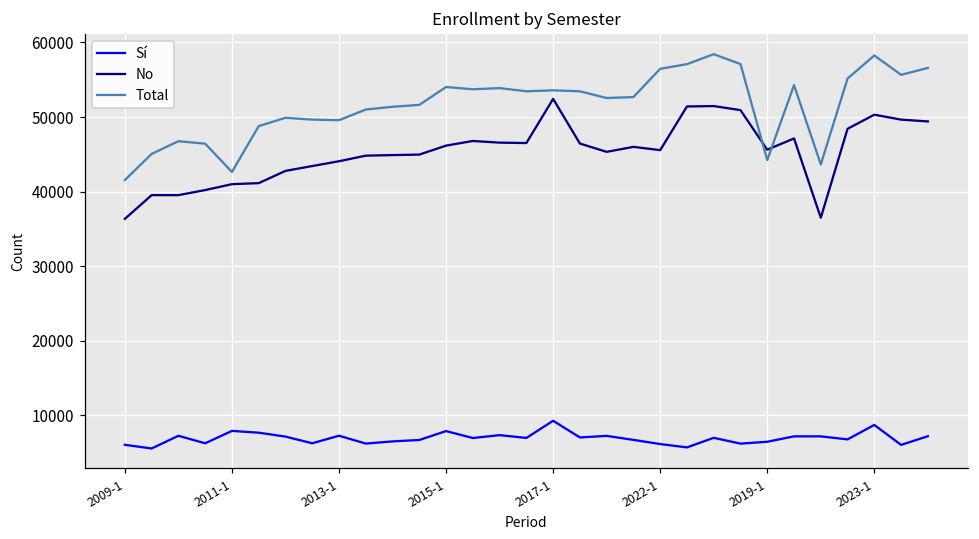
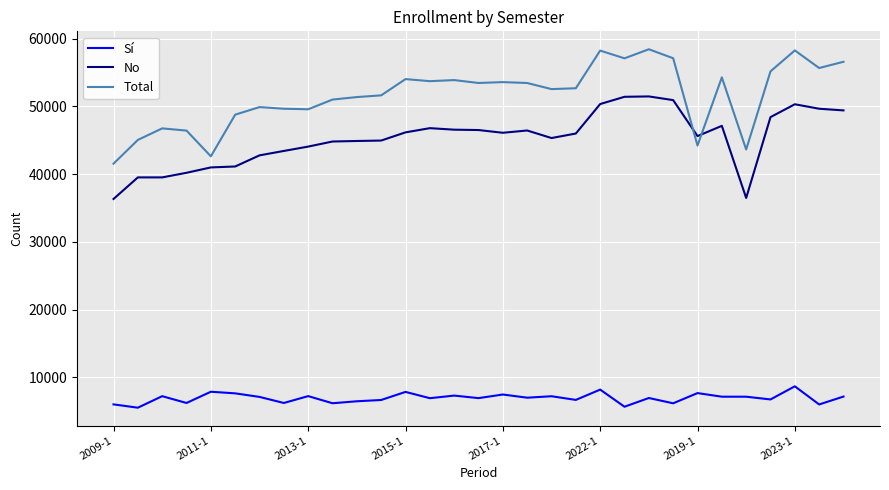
Sí, 2017-1: 9000 -> 7000
No, 2017-1: 52000 -> 46000
Sí, 2022-1: 6000 -> 8000
No, 2022-1: 46000 -> 50000
Total, 2022-1: 56000 -> 58000
Sí, 2019-1: 6000 -> 8000
